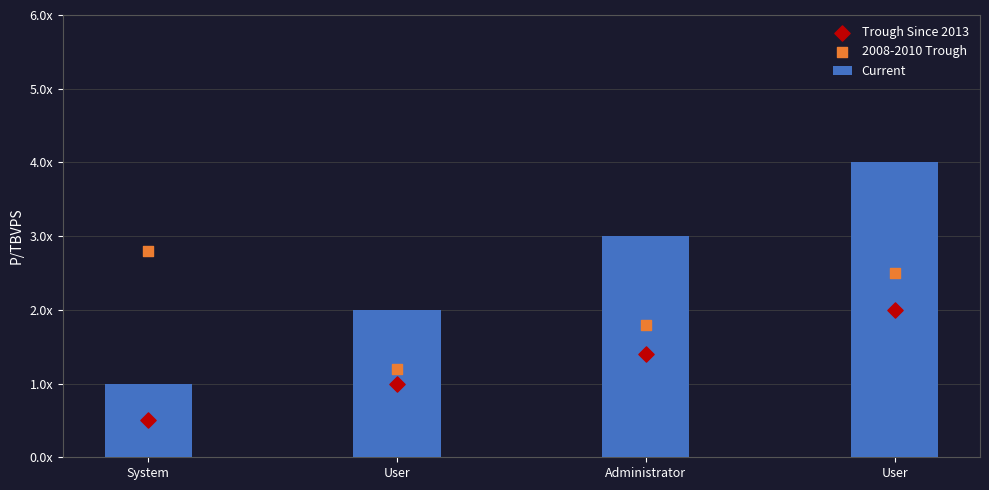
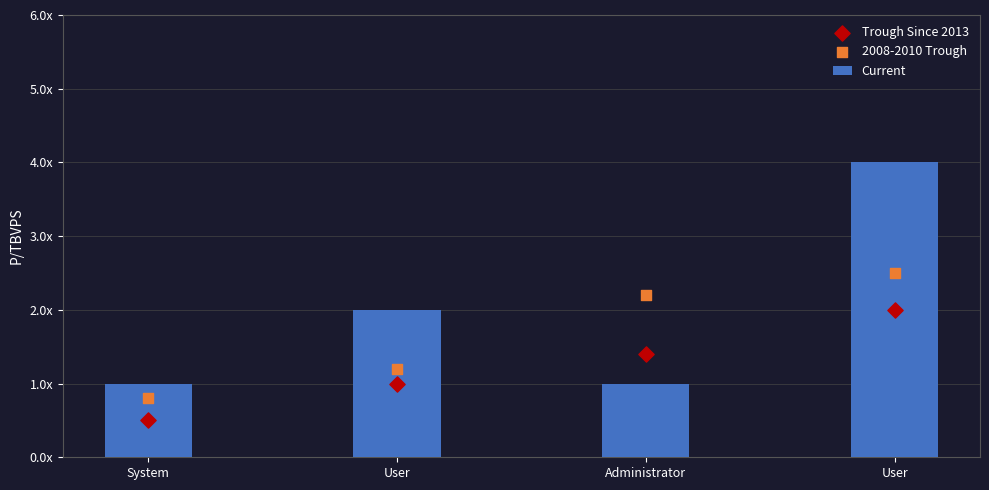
2008-2010 Trough, System: 2.8x -> 0.8x
Current, Administrator: 3x -> 1x
2008-2010 Trough, Administrator: 1.8x -> 2.2x
